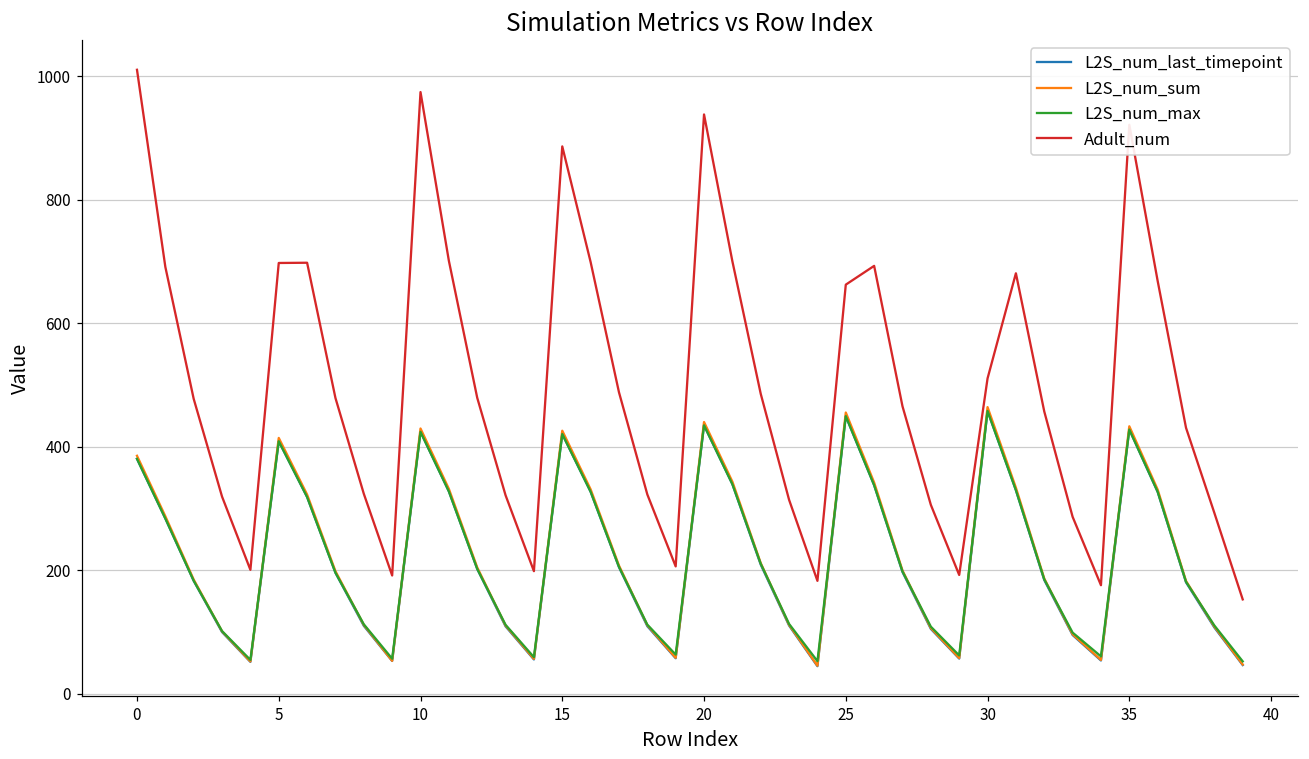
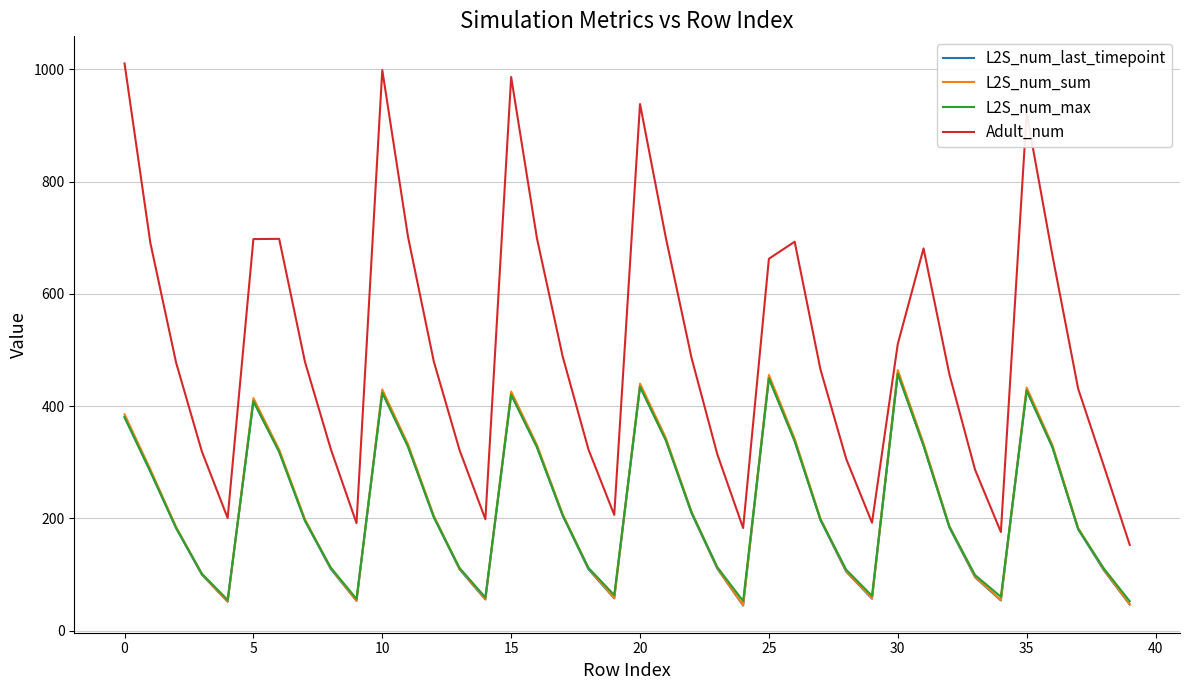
Adult_num, 10: 970 -> 1000
Adult_num, 15: 890 -> 990
